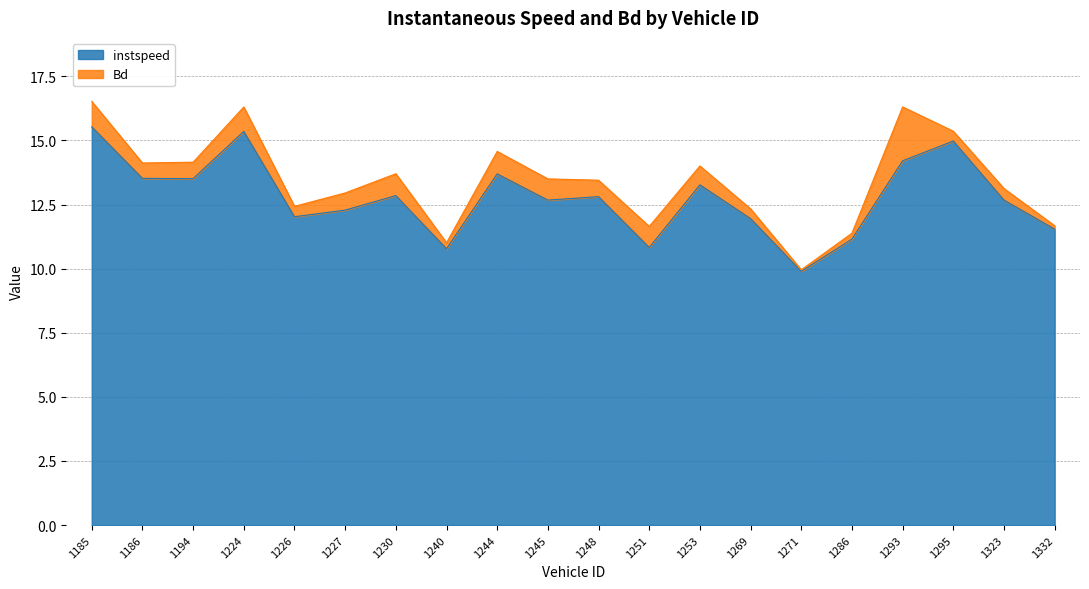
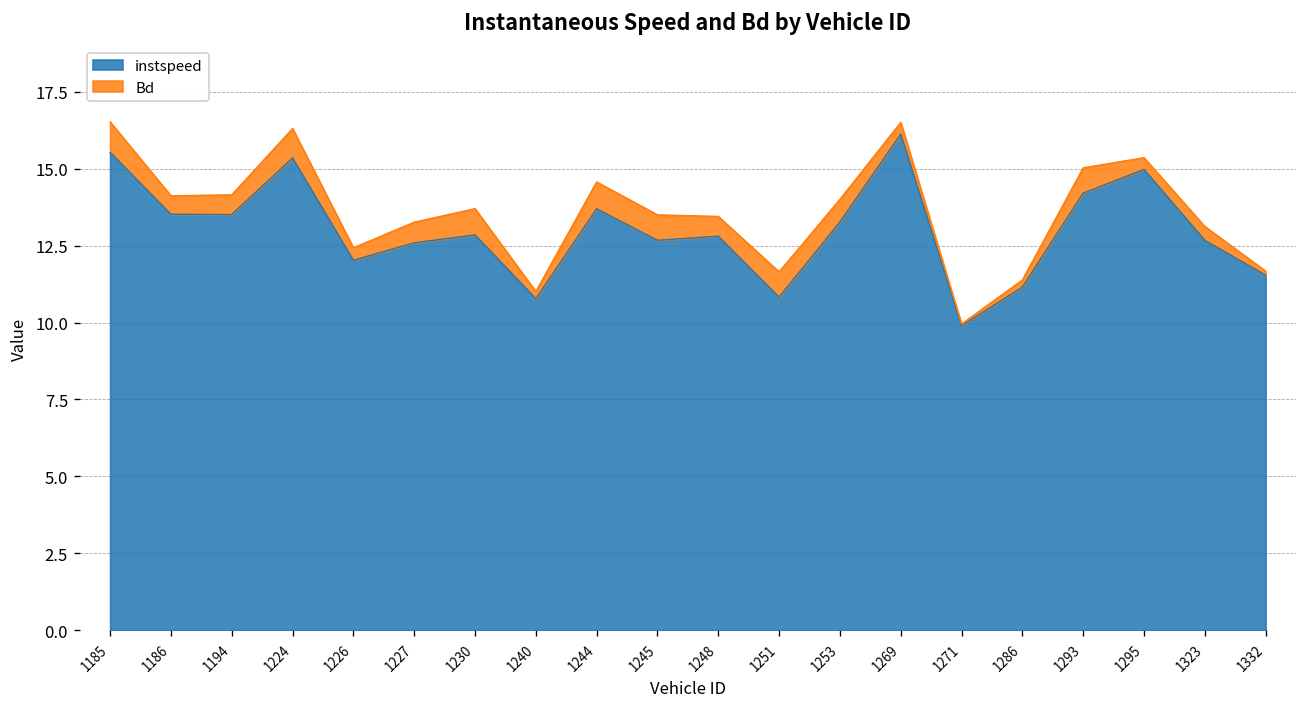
instspeed, 1227: 12.3 -> 12.6
instspeed, 1269: 12.0 -> 16.1
Bd, 1293: 2.1 -> 0.8
